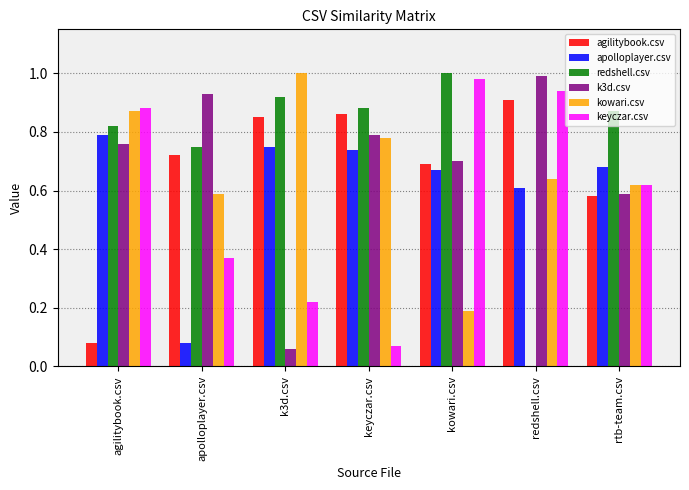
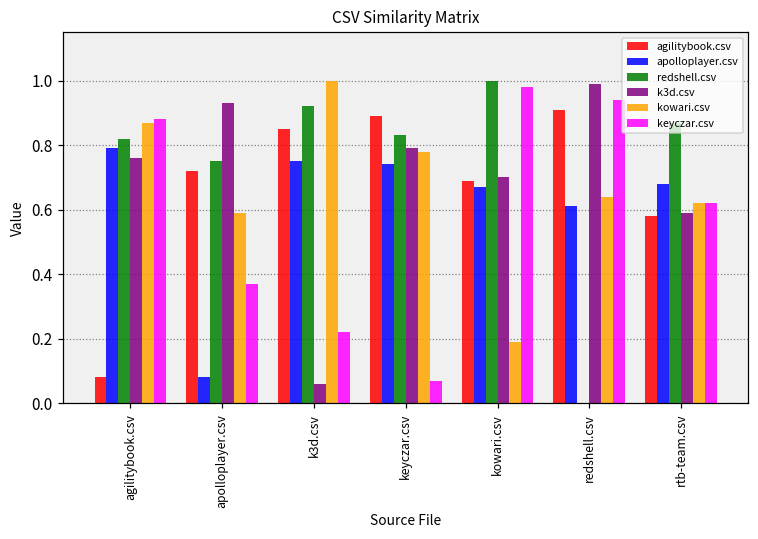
agilitybook.csv, keyczar.csv: 0.86 -> 0.89
redshell.csv, keyczar.csv: 0.88 -> 0.83
